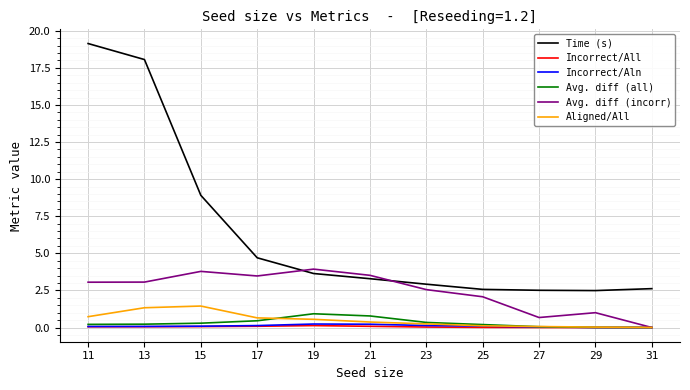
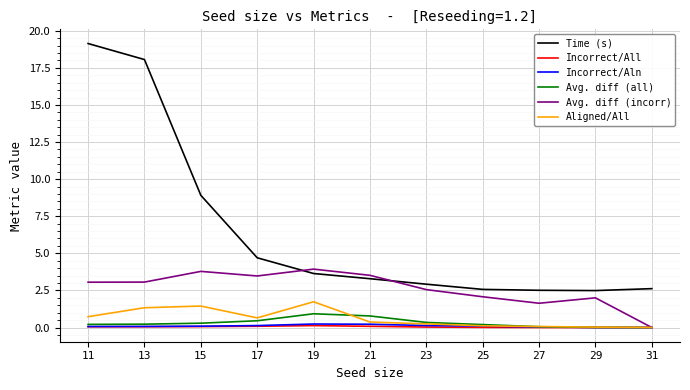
Aligned/All, 19: 0.6 -> 1.7
Avg. diff (incorr), 27: 0.7 -> 1.6
Avg. diff (incorr), 29: 1 -> 2
